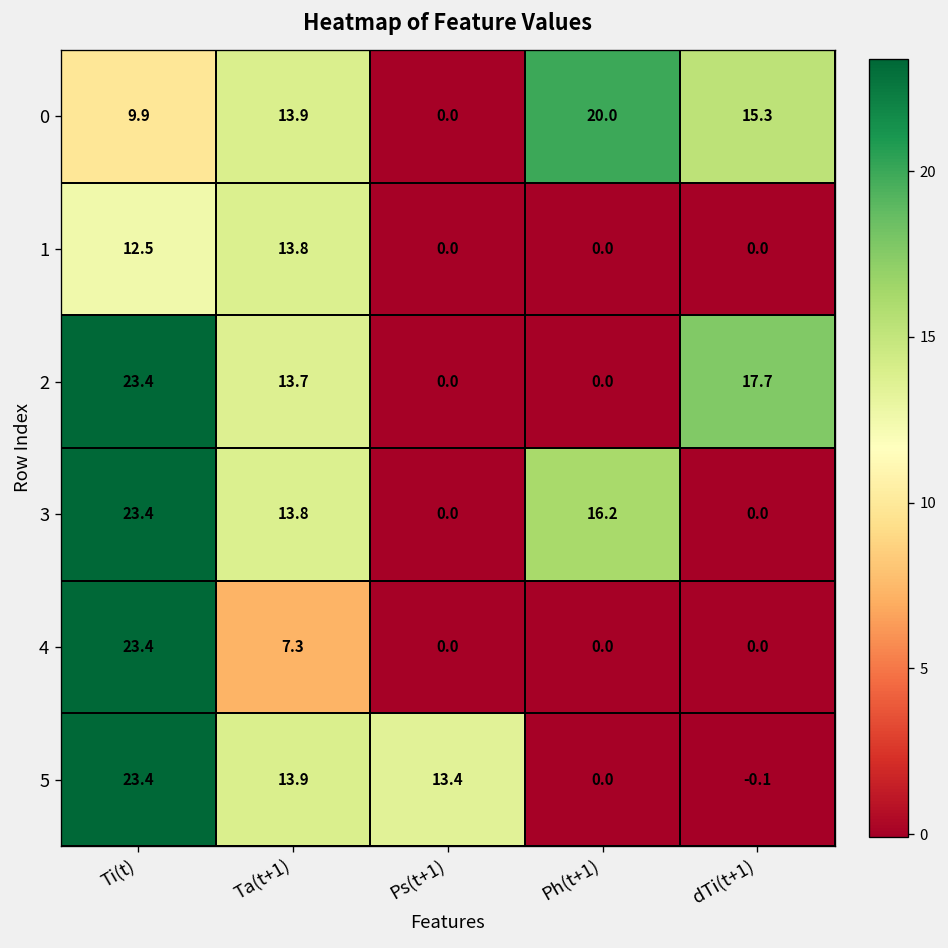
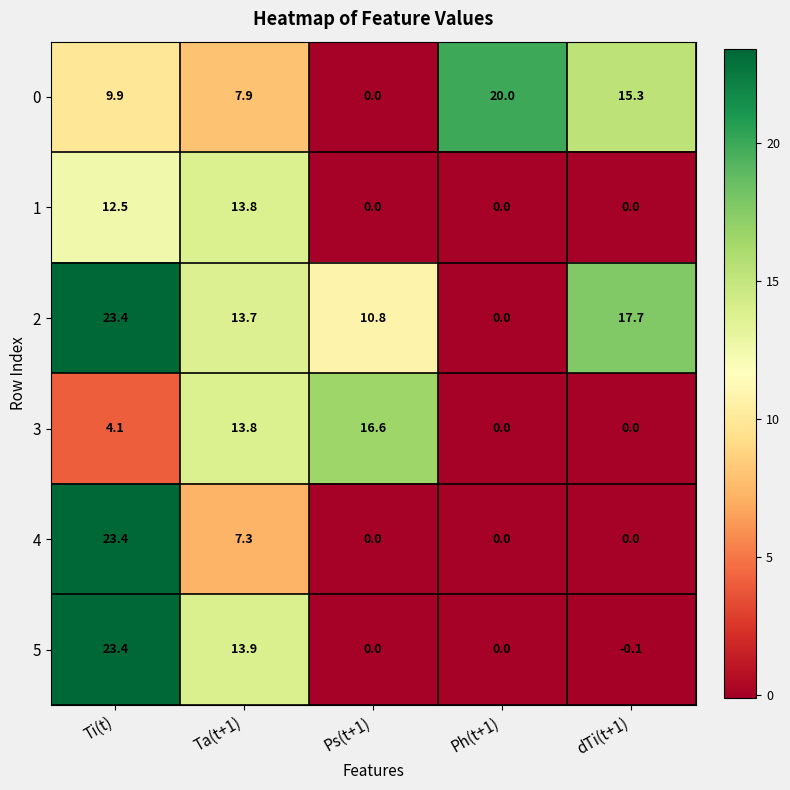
0, Ta(t+1): 13.9 -> 7.9
2, Ps(t+1): 0.0 -> 10.8
3, Ti(t): 23.4 -> 4.1
3, Ps(t+1): 0.0 -> 16.6
3, Ph(t+1): 16.2 -> 0.0
5, Ps(t+1): 13.4 -> 0.0
